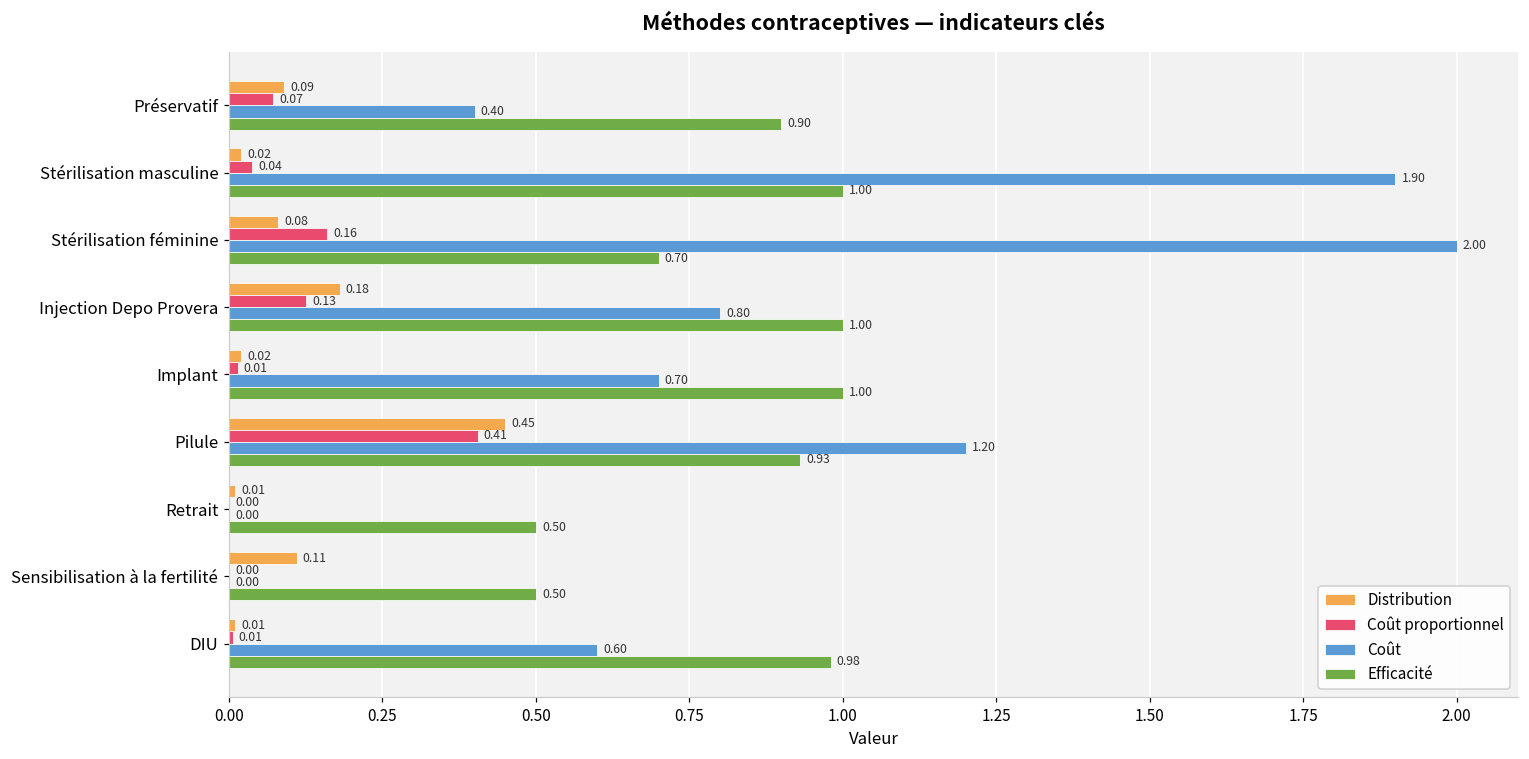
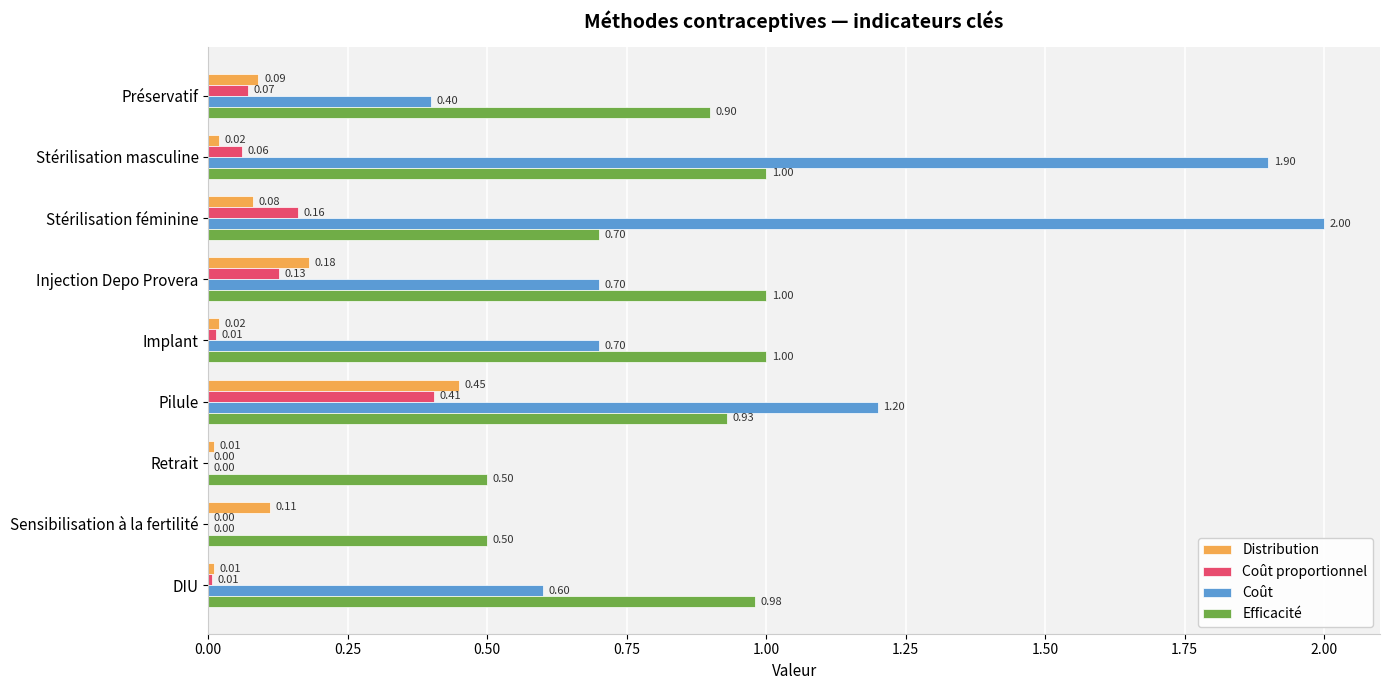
Coût proportionnel, Stérilisation masculine: 0.04 -> 0.06
Coût, Injection Depo Provera: 0.80 -> 0.70
